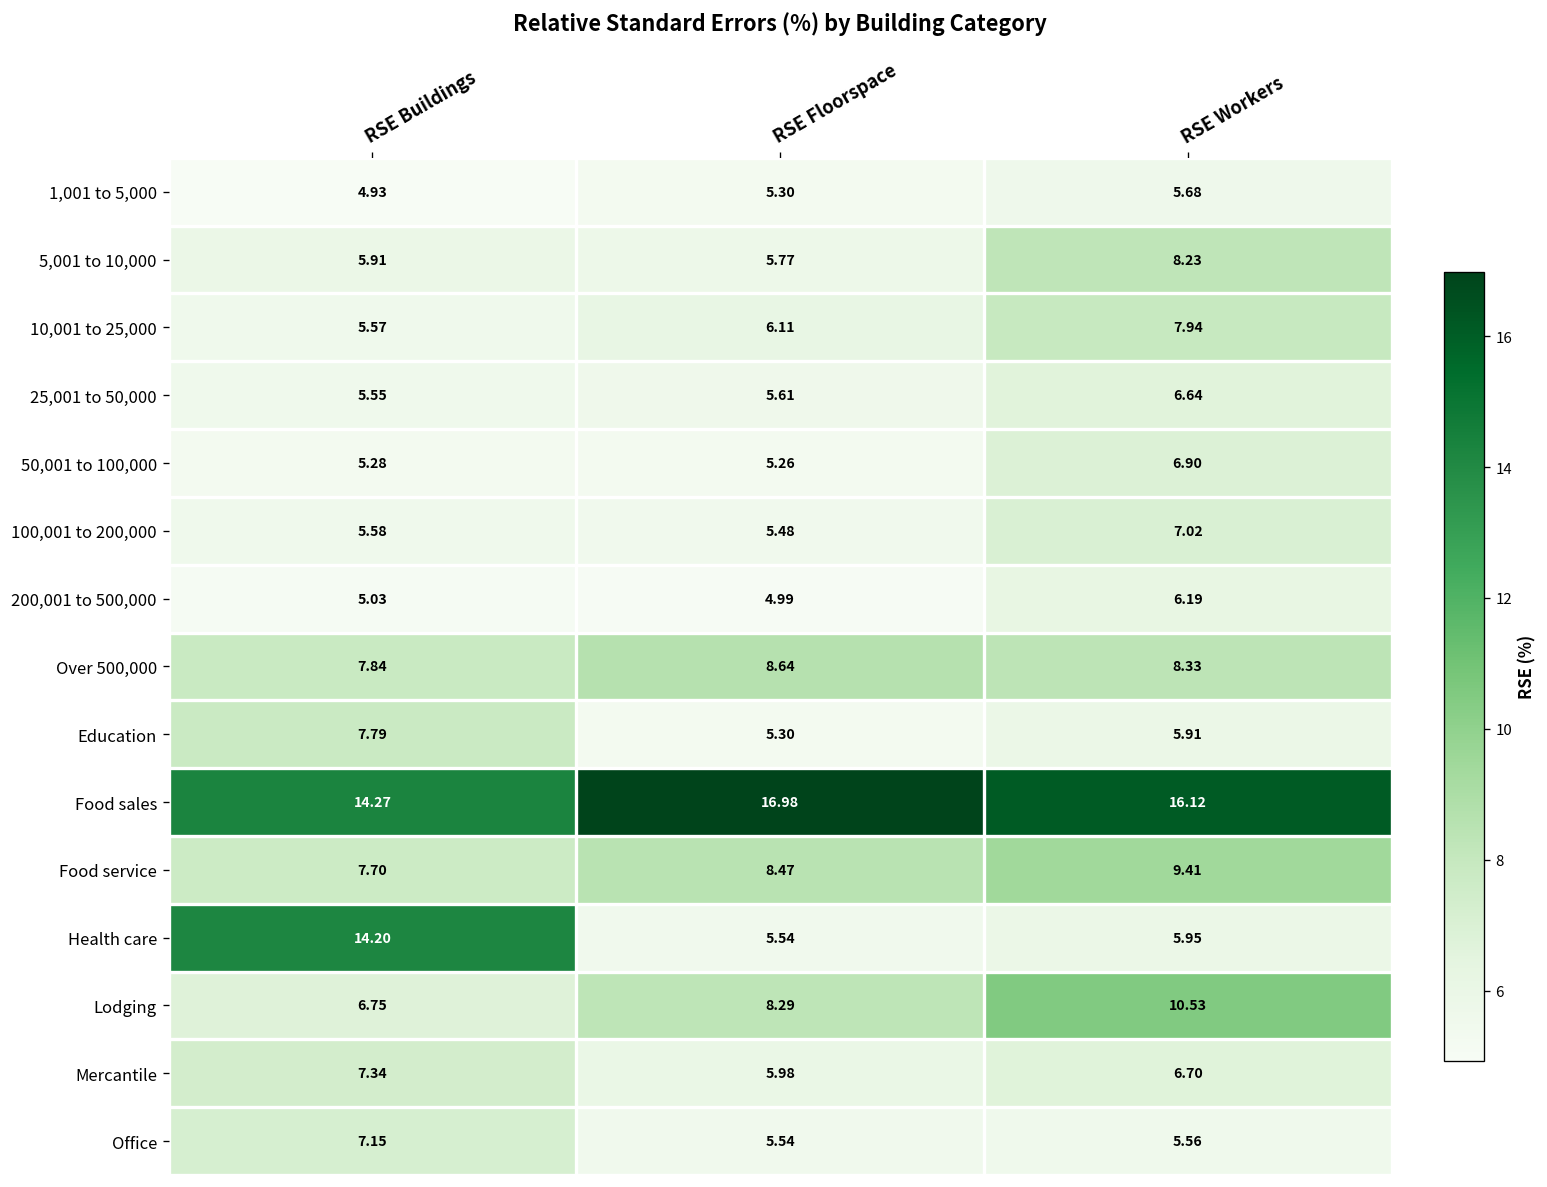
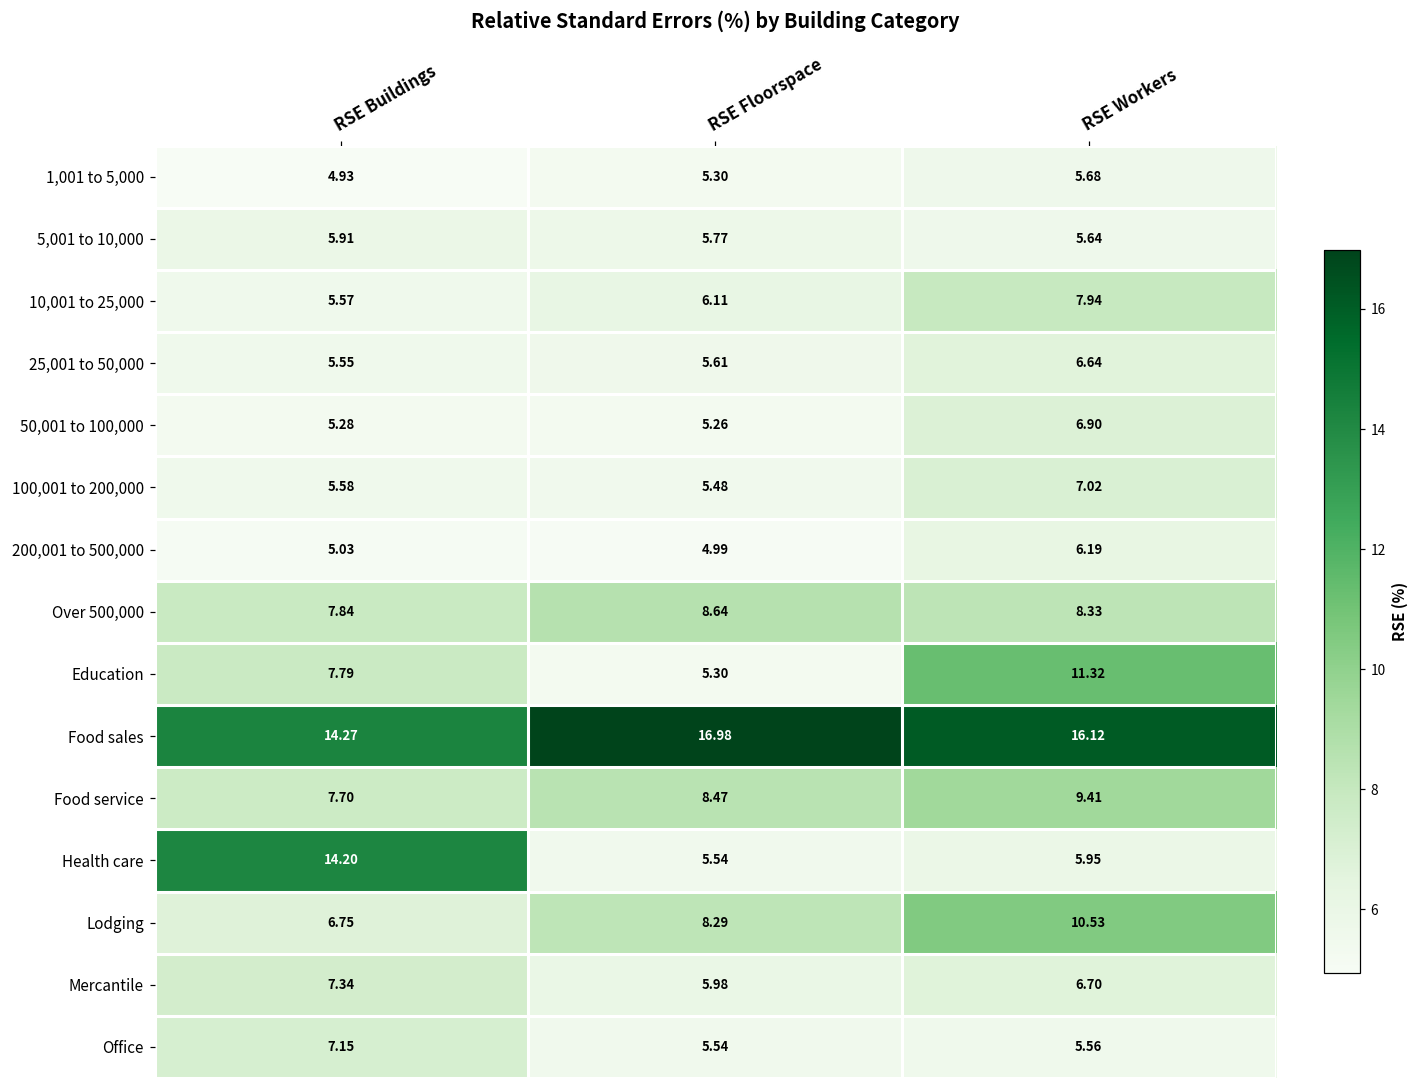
5,001 to 10,000, RSE Workers: 8.23 -> 5.64
Education, RSE Workers: 5.91 -> 11.32
